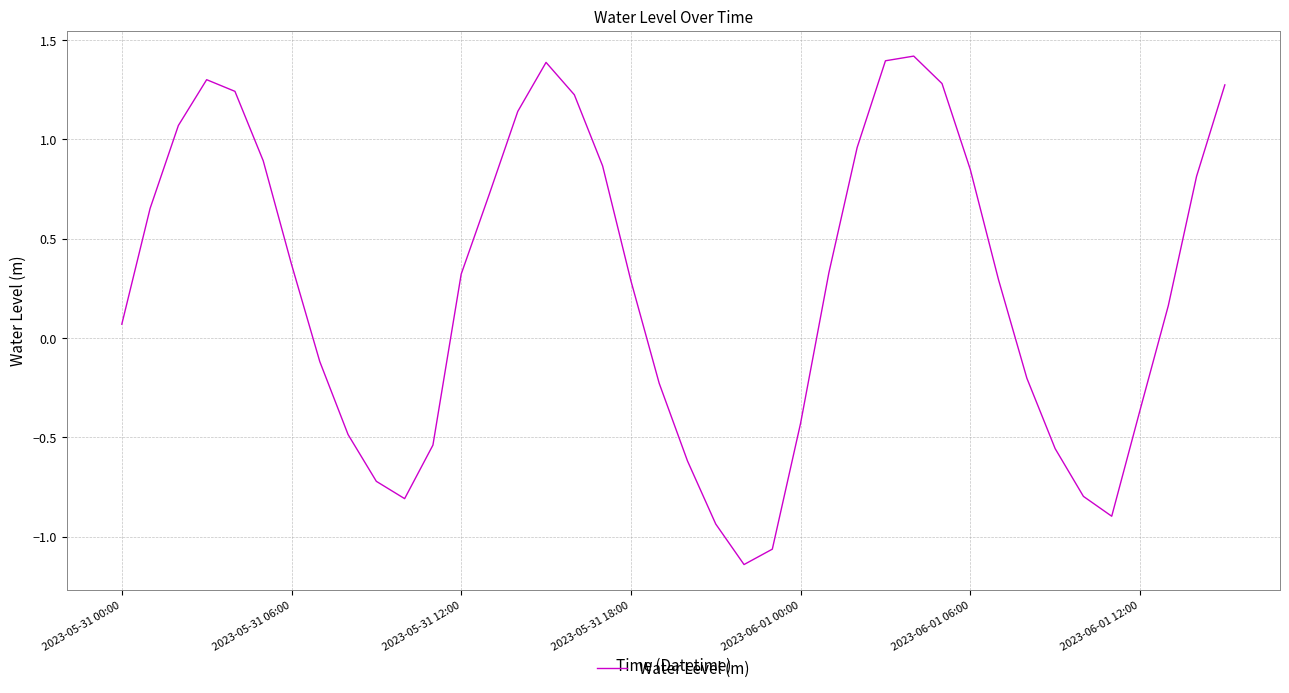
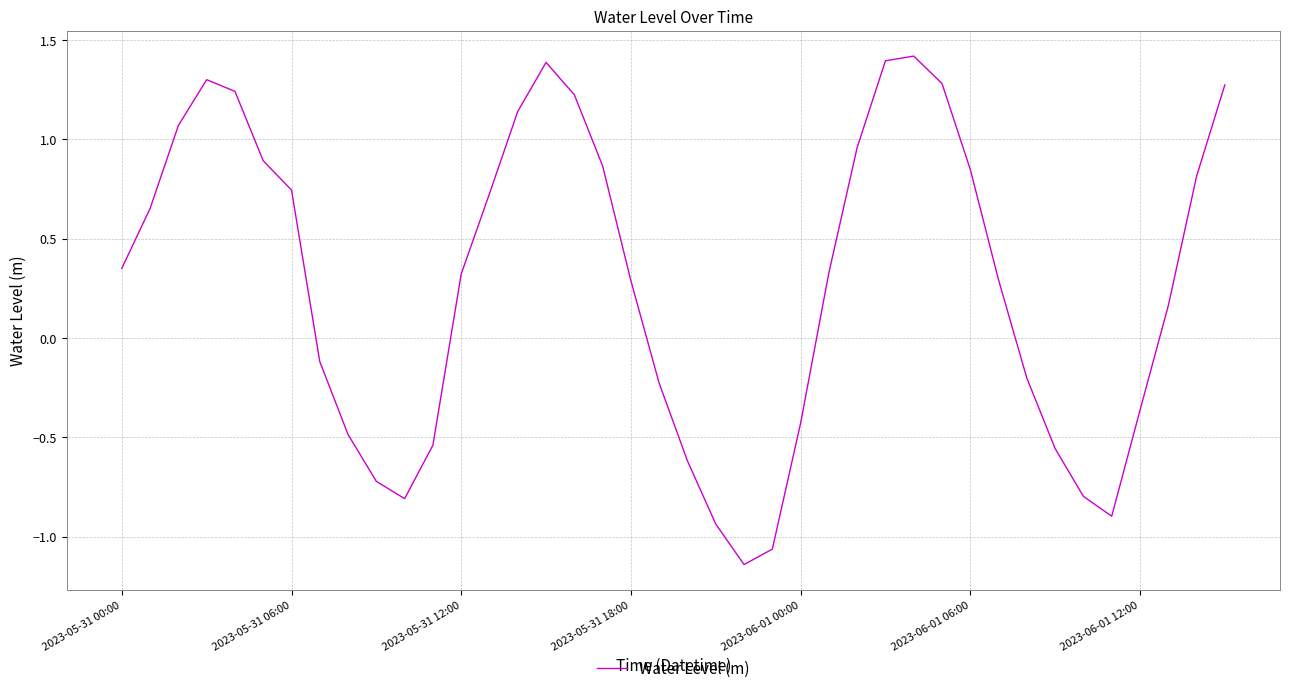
2023-05-31 00:00: 0.07 -> 0.35
2023-05-31 06:00: 0.37 -> 0.74
